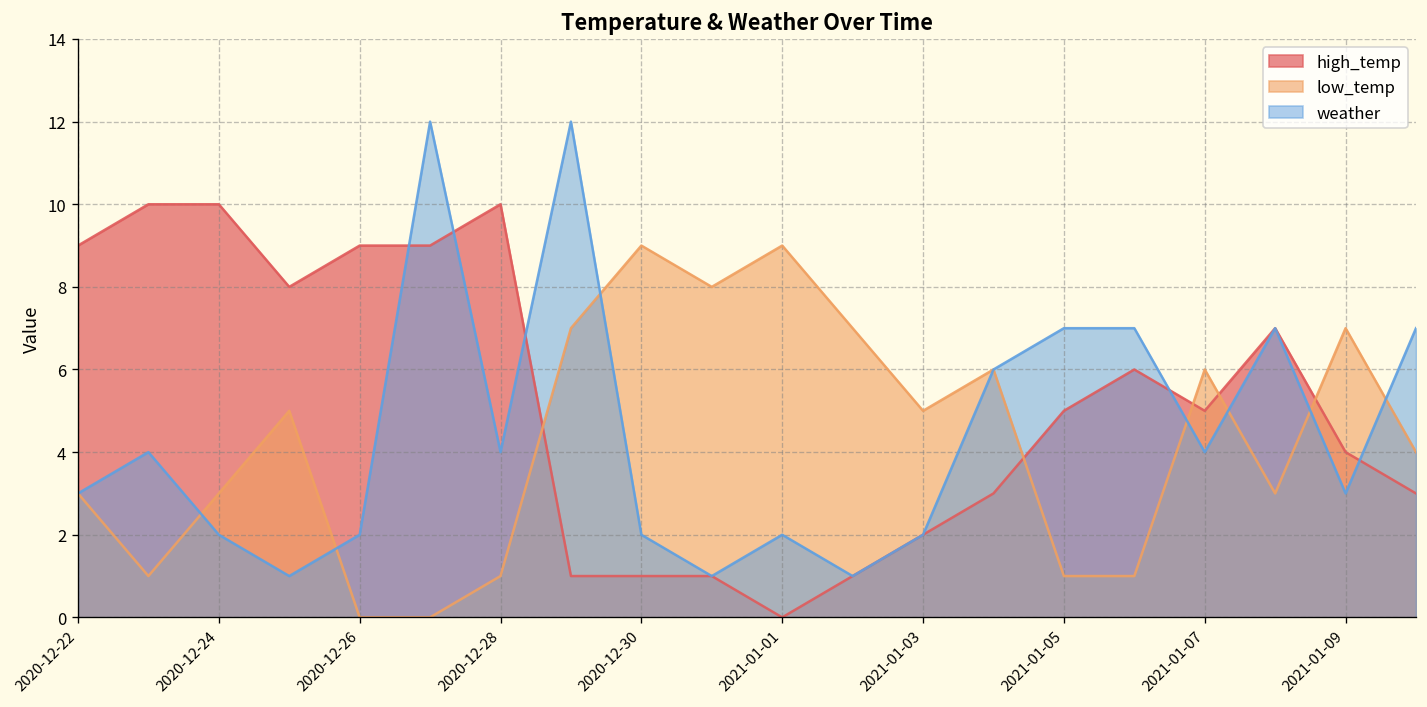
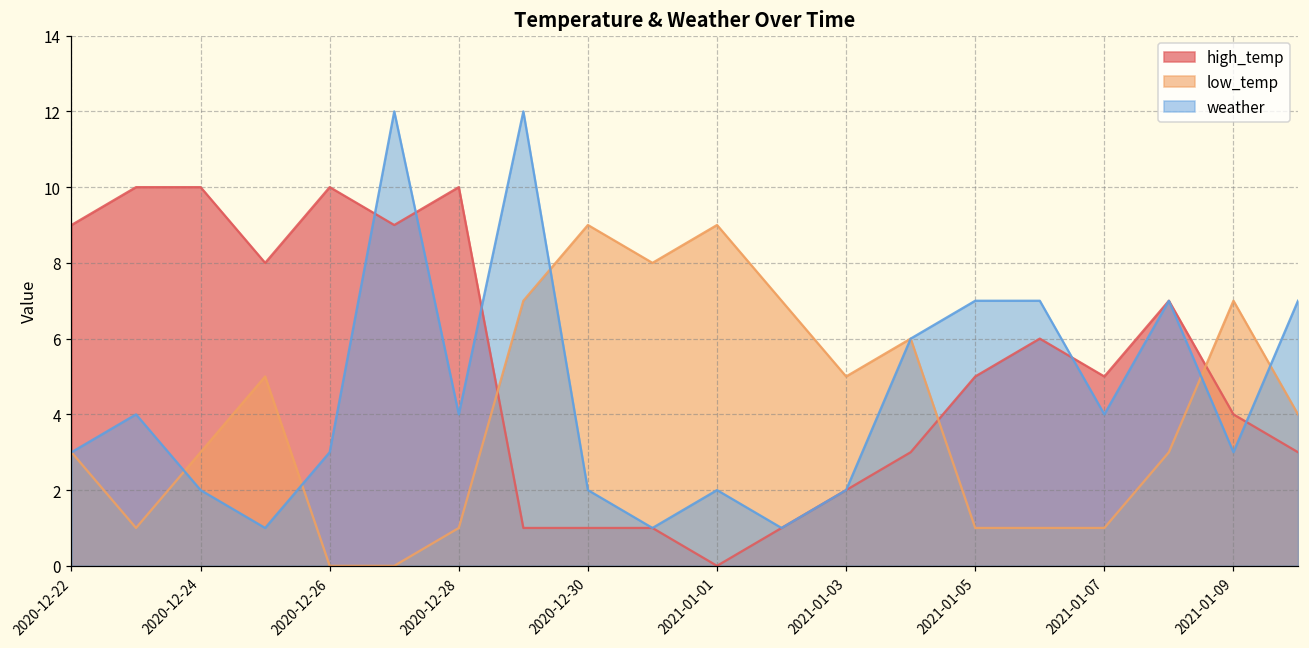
high_temp, 2020-12-26: 9 -> 10
weather, 2020-12-26: 2 -> 3
low_temp, 2021-01-07: 6 -> 1
